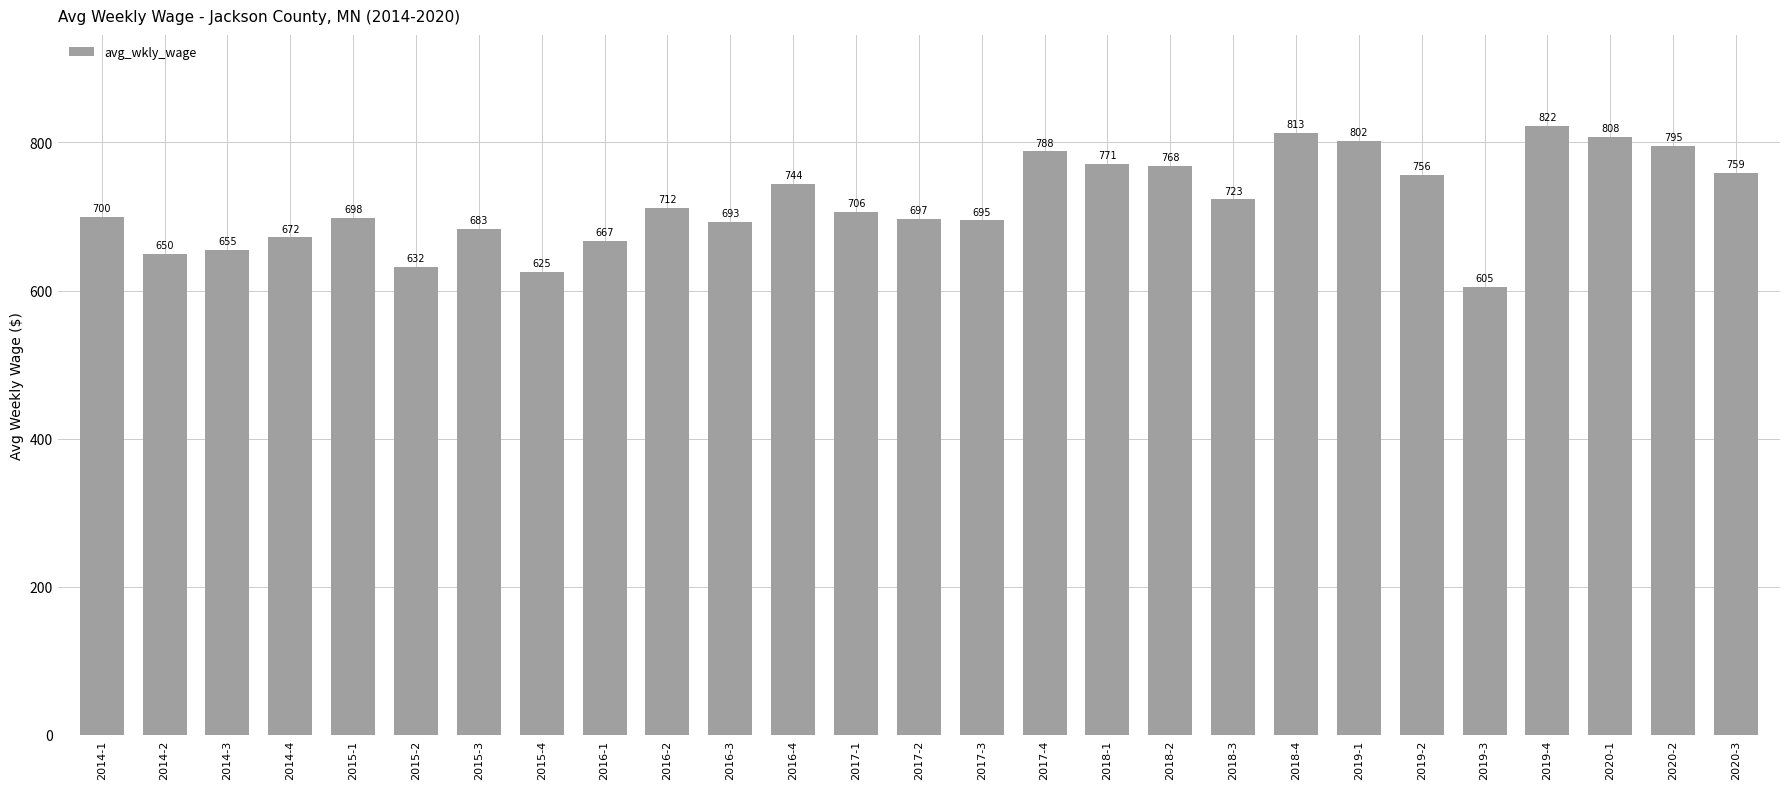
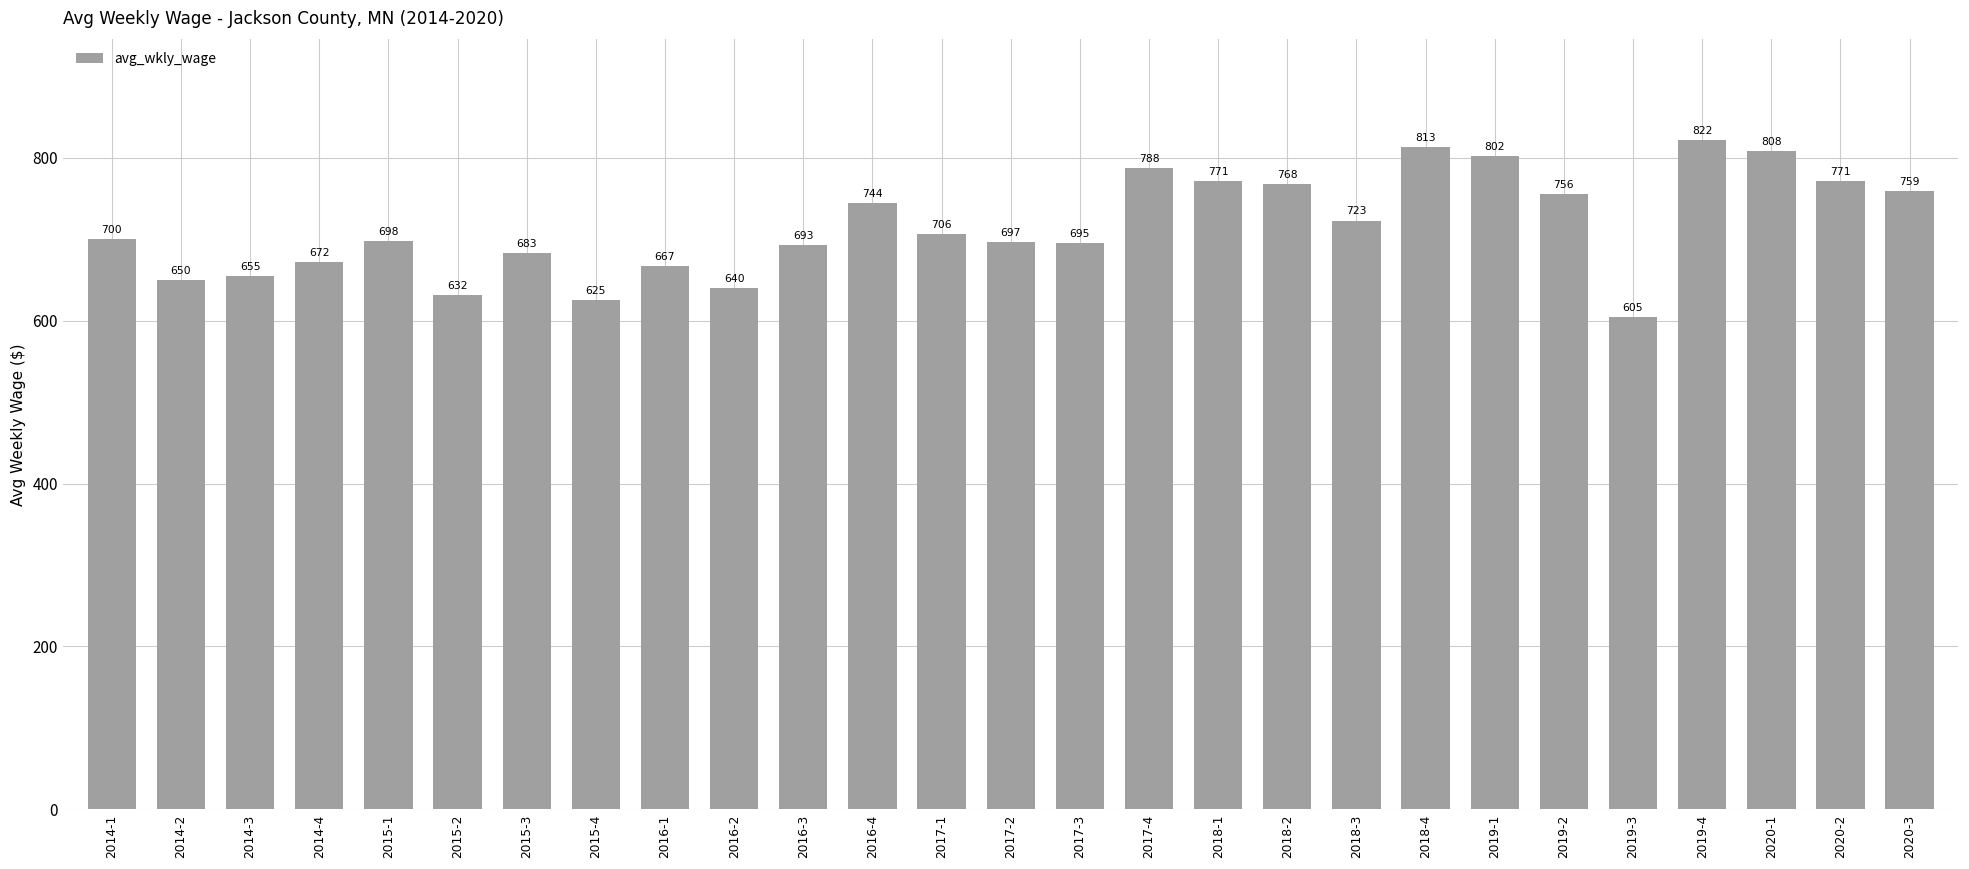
2016-2: 712 -> 640
2020-2: 795 -> 771
